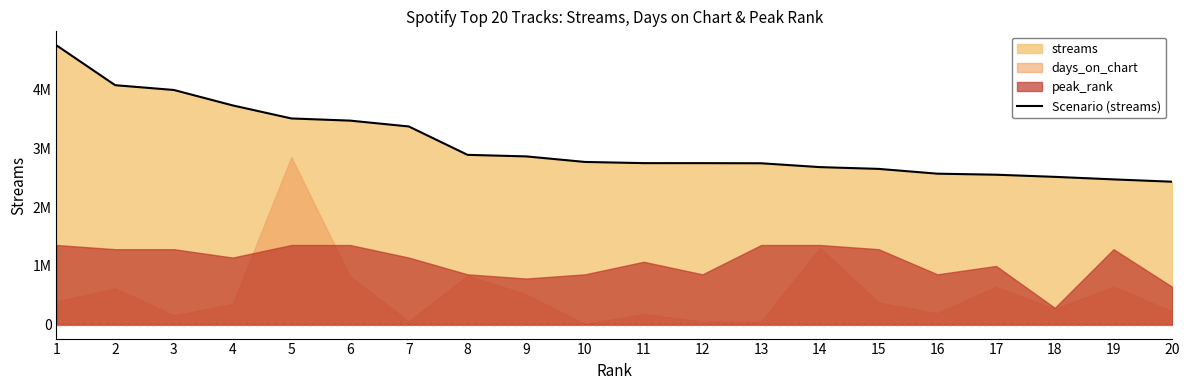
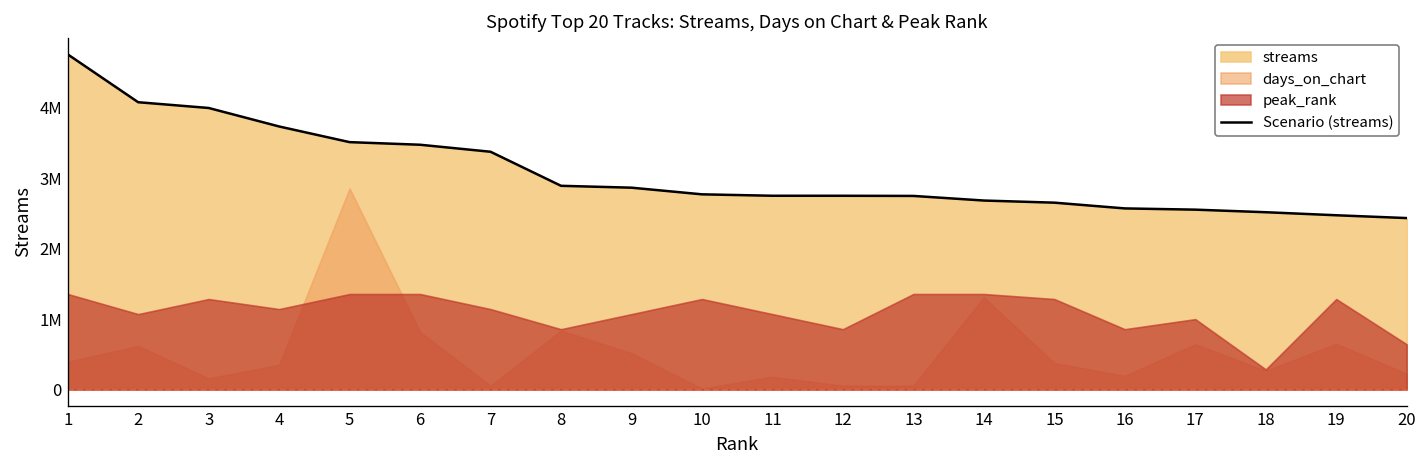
peak_rank, 2: 1300000 -> 1100000
peak_rank, 9: 800000 -> 1100000
peak_rank, 10: 900000 -> 1300000
